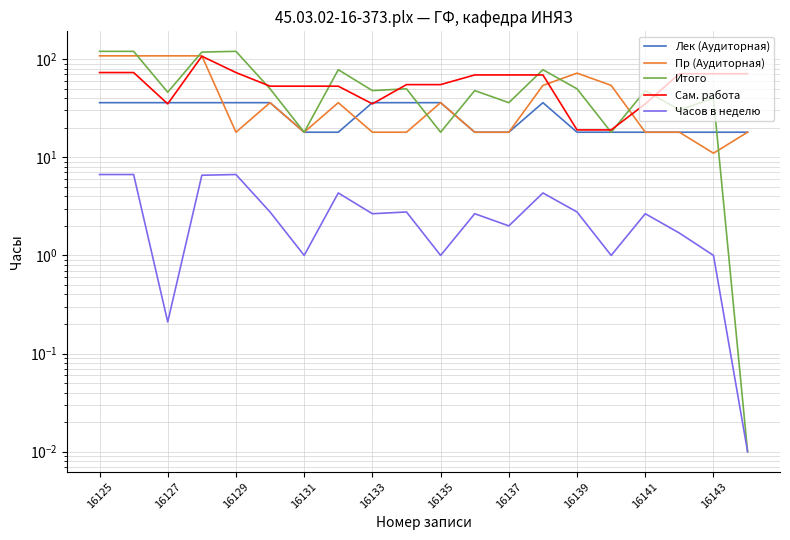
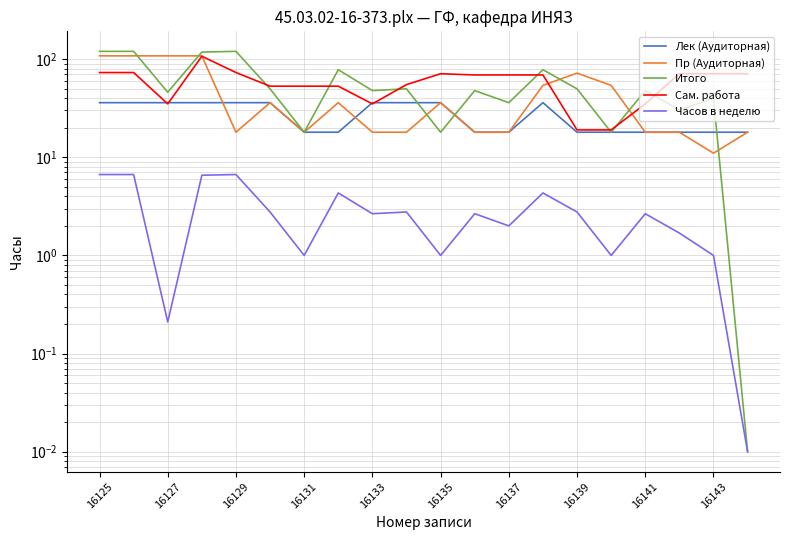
Сам. работа, 16135: 60 -> 70
